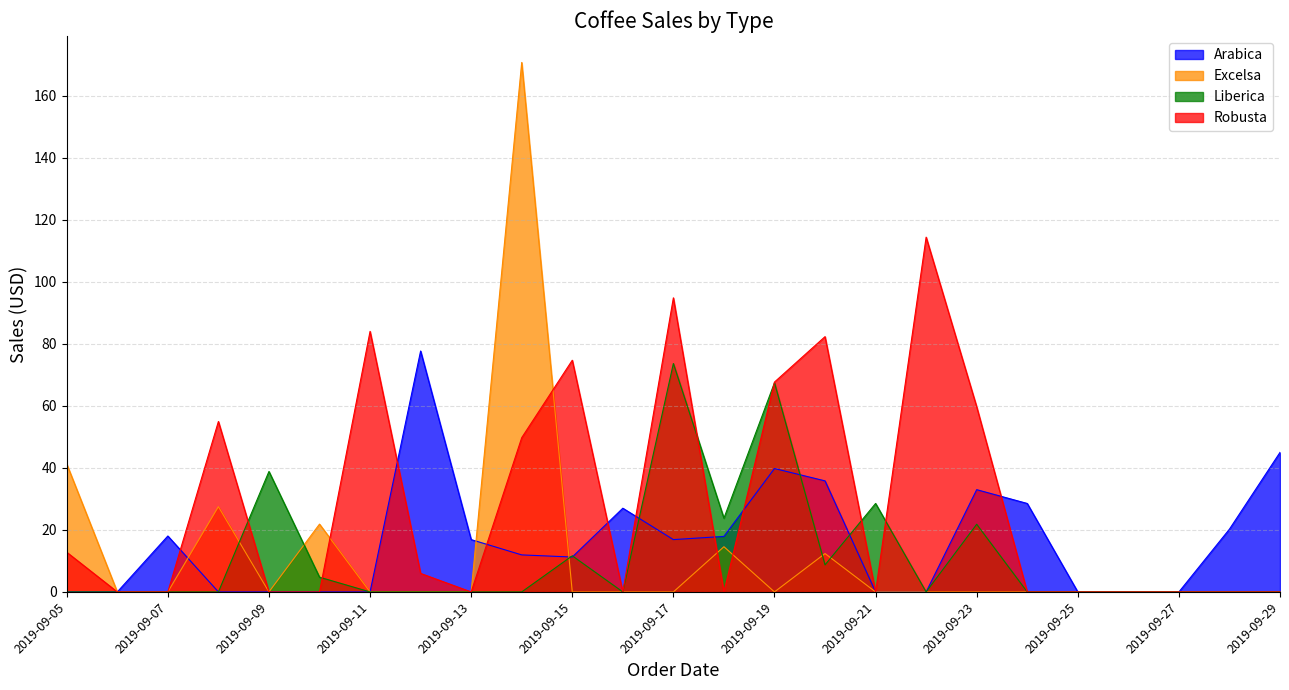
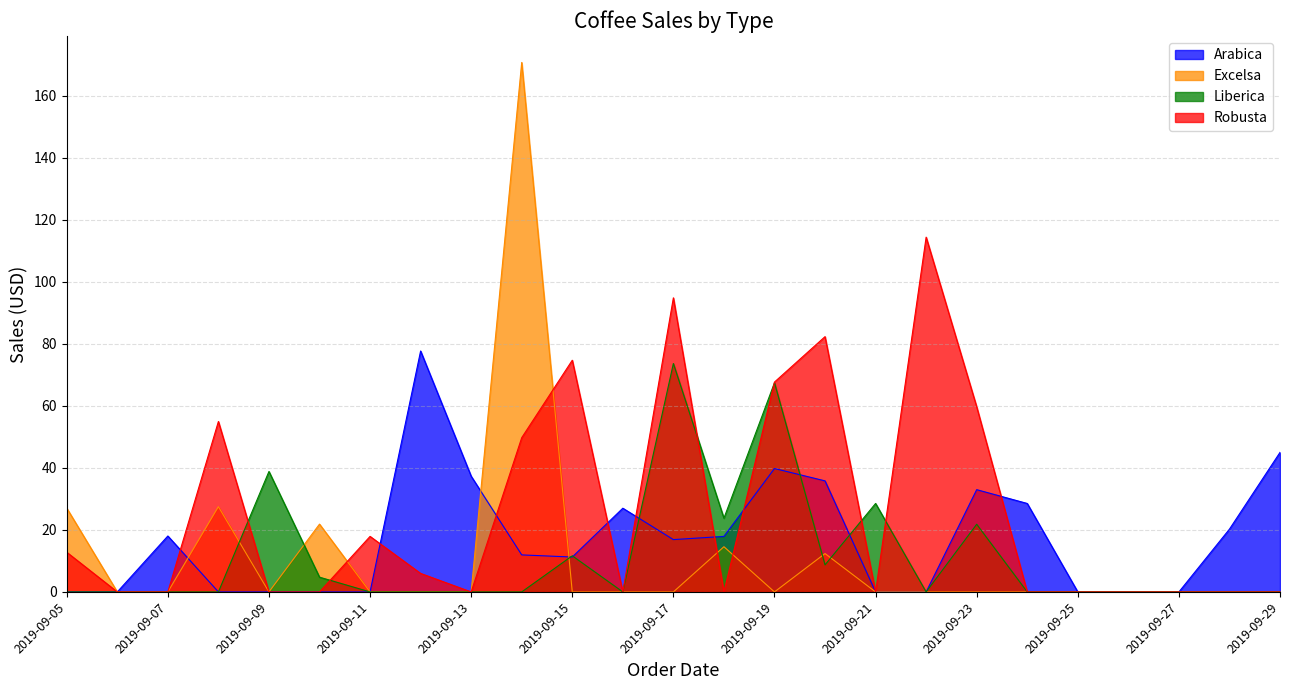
Excelsa, 2019-09-05: 41 -> 27
Robusta, 2019-09-11: 84 -> 18
Arabica, 2019-09-13: 17 -> 37
